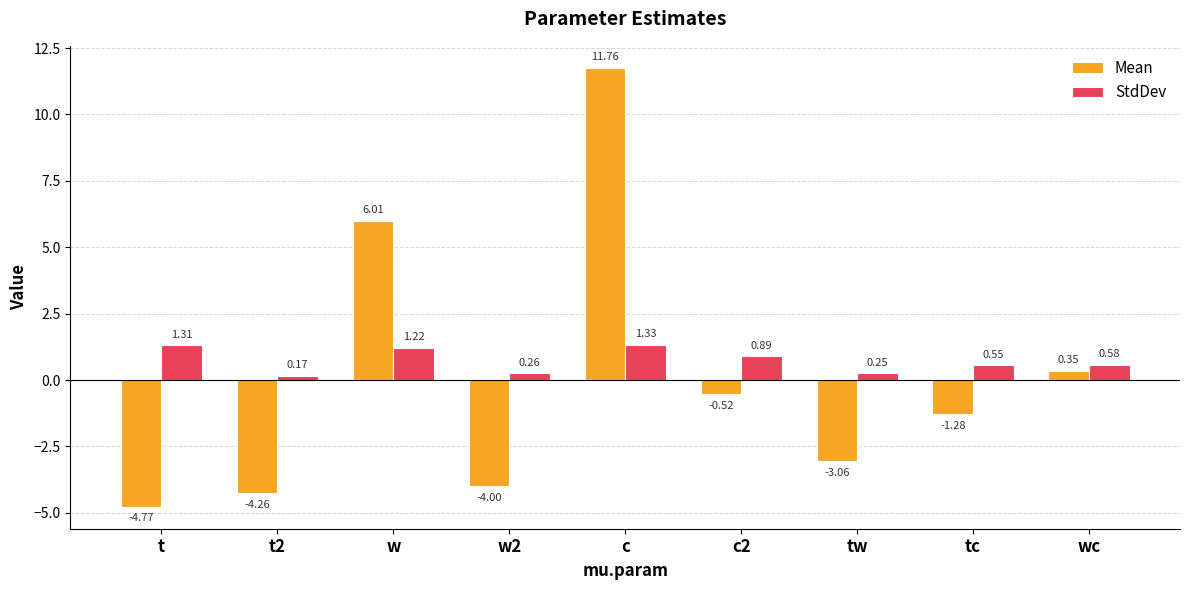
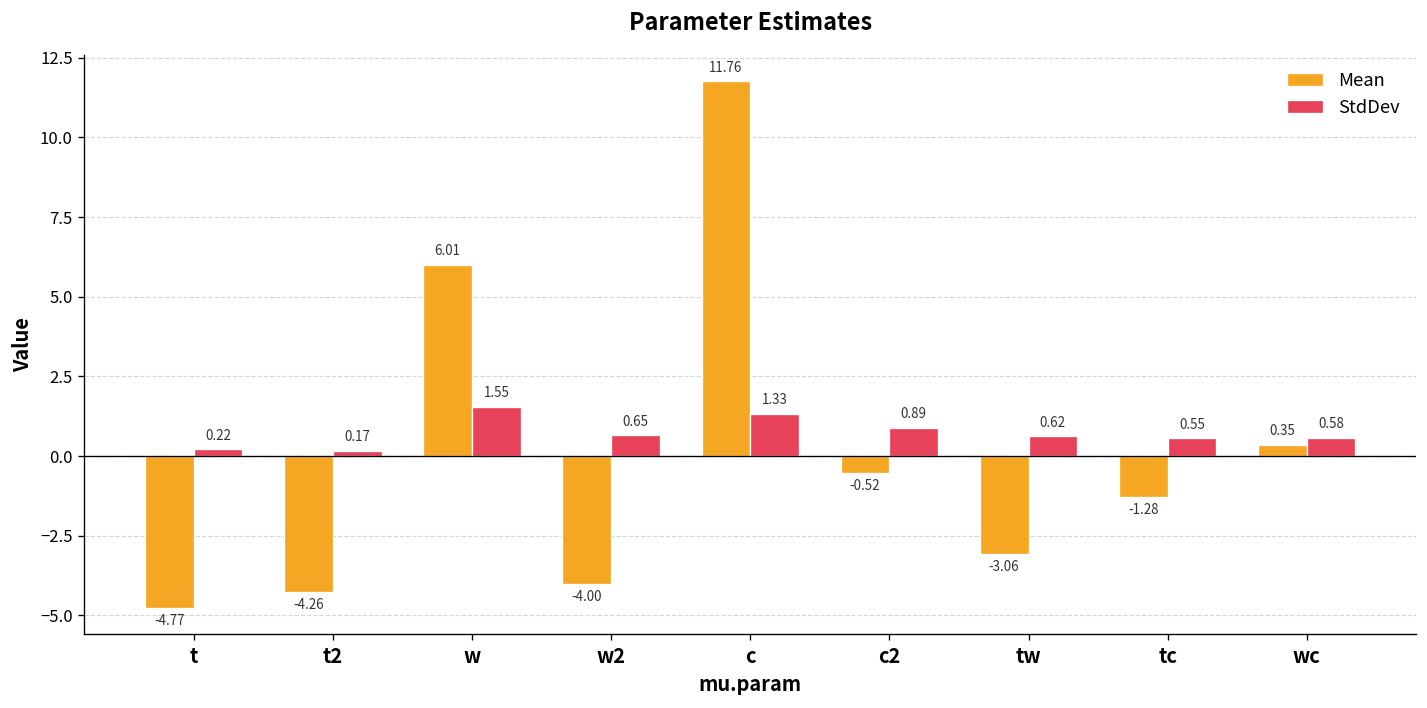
StdDev, t: 1.31 -> 0.22
StdDev, w: 1.22 -> 1.55
StdDev, w2: 0.26 -> 0.65
StdDev, tw: 0.25 -> 0.62
